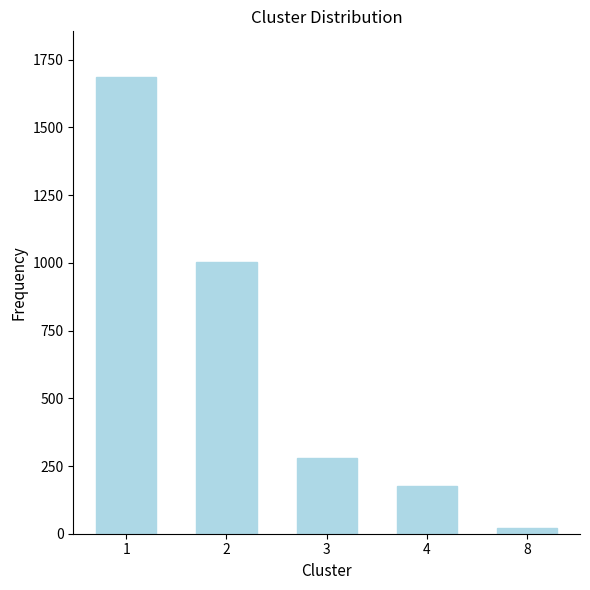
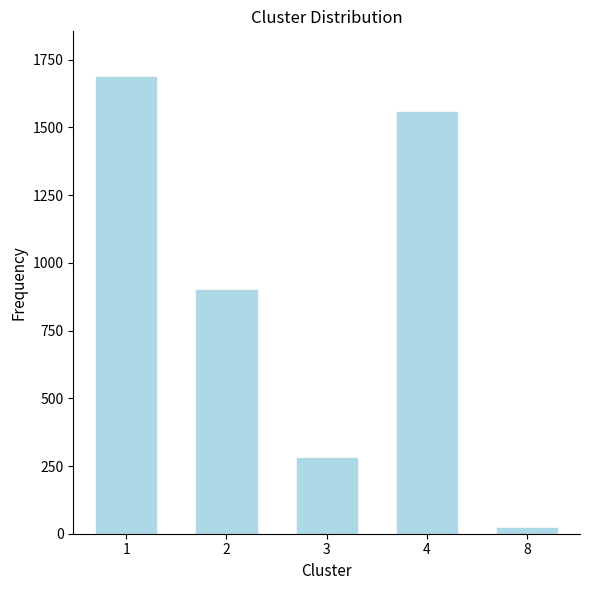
2: 1000 -> 900
4: 180 -> 1560
